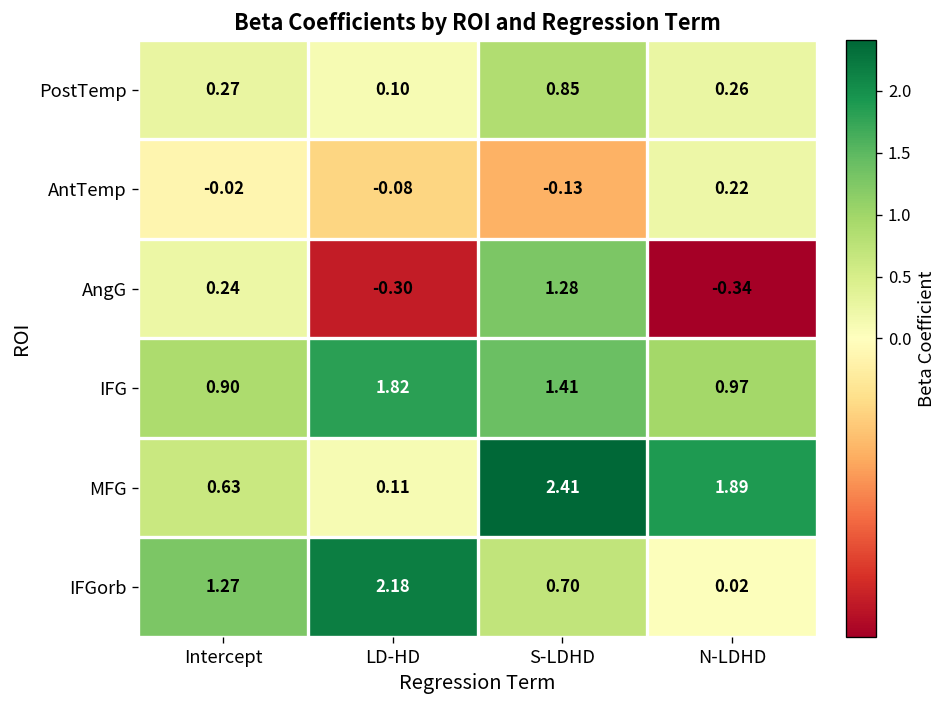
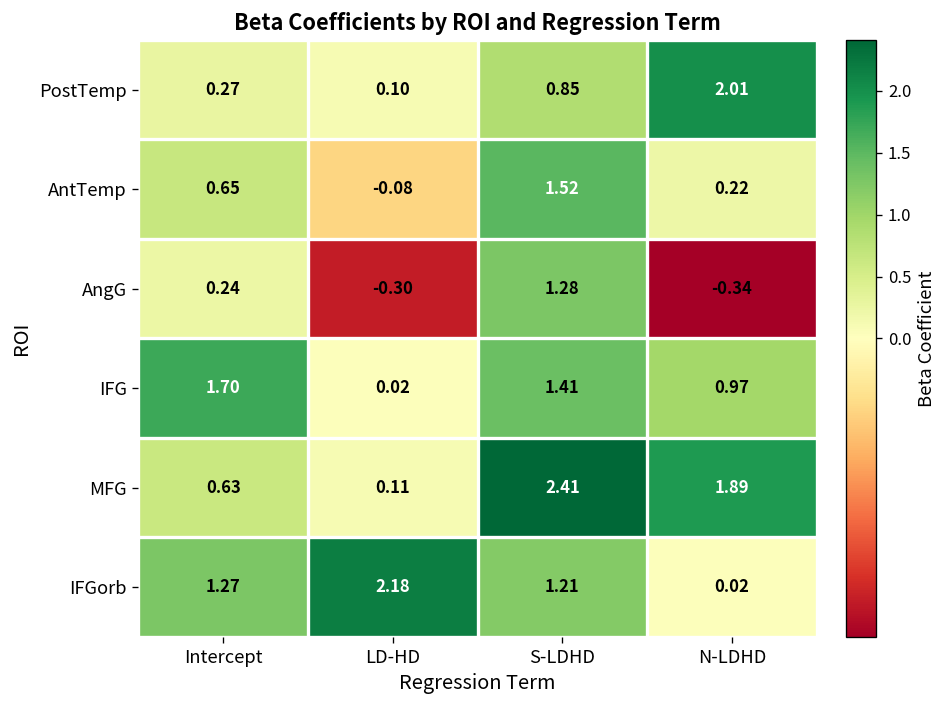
PostTemp, N-LDHD: 0.26 -> 2.01
AntTemp, Intercept: -0.02 -> 0.65
AntTemp, S-LDHD: -0.13 -> 1.52
IFG, Intercept: 0.90 -> 1.70
IFG, LD-HD: 1.82 -> 0.02
IFGorb, S-LDHD: 0.70 -> 1.21
